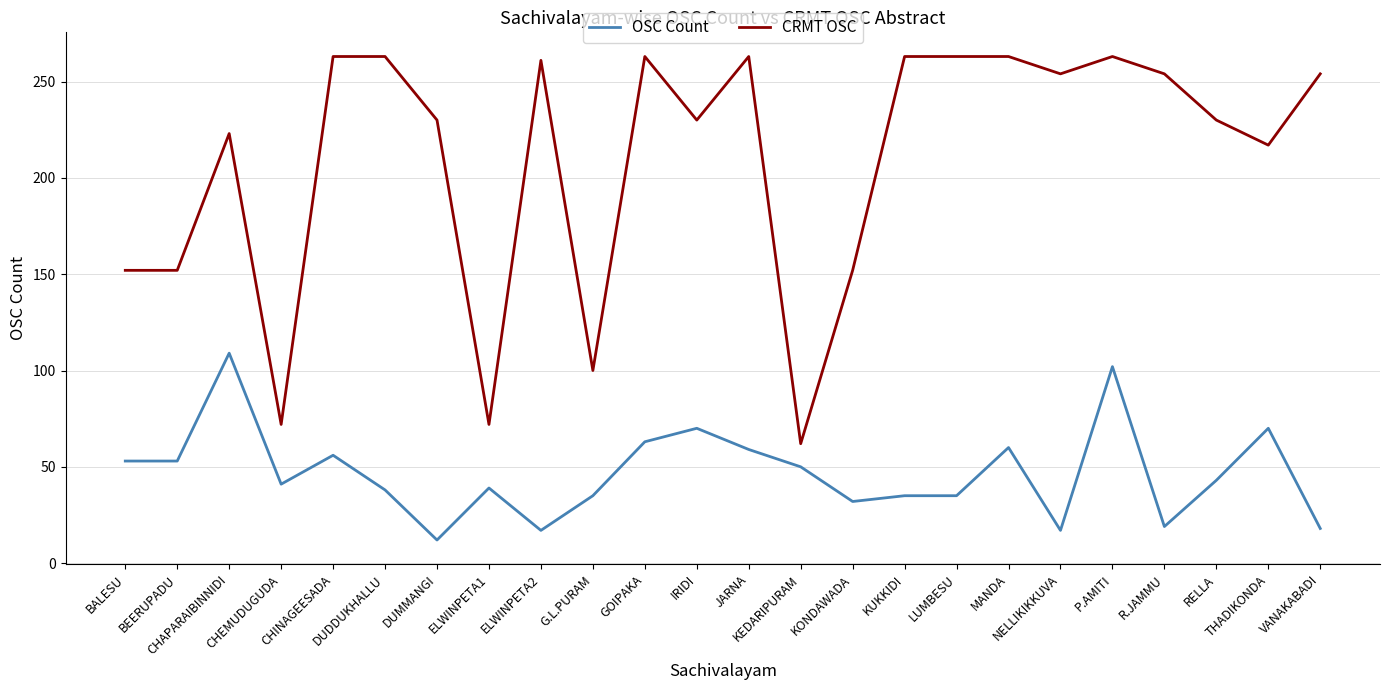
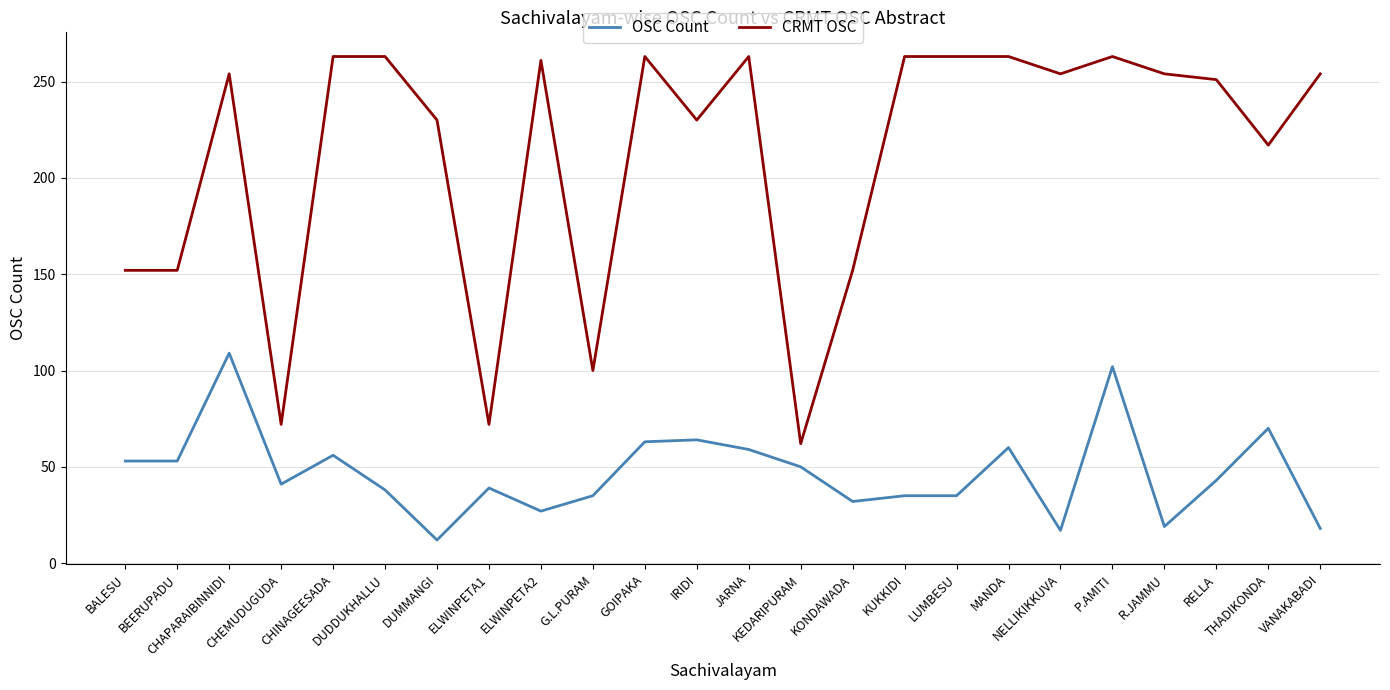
CRMT OSC, CHAPARAIBINNIDI: 223 -> 254
OSC Count, ELWINPETA2: 17 -> 27
OSC Count, IRIDI: 70 -> 64
CRMT OSC, RELLA: 230 -> 251
